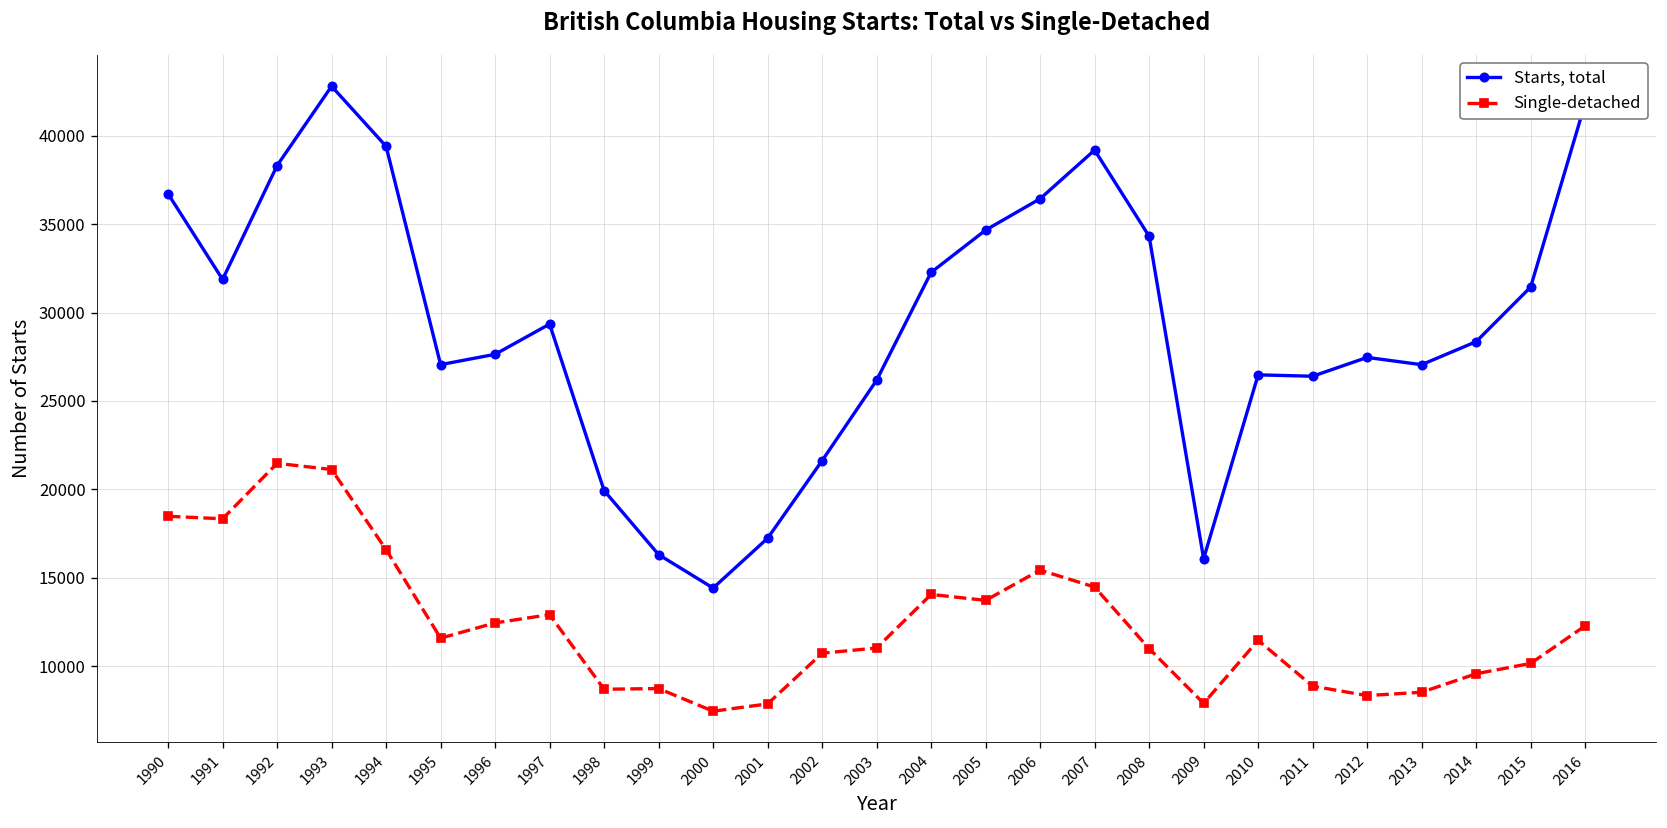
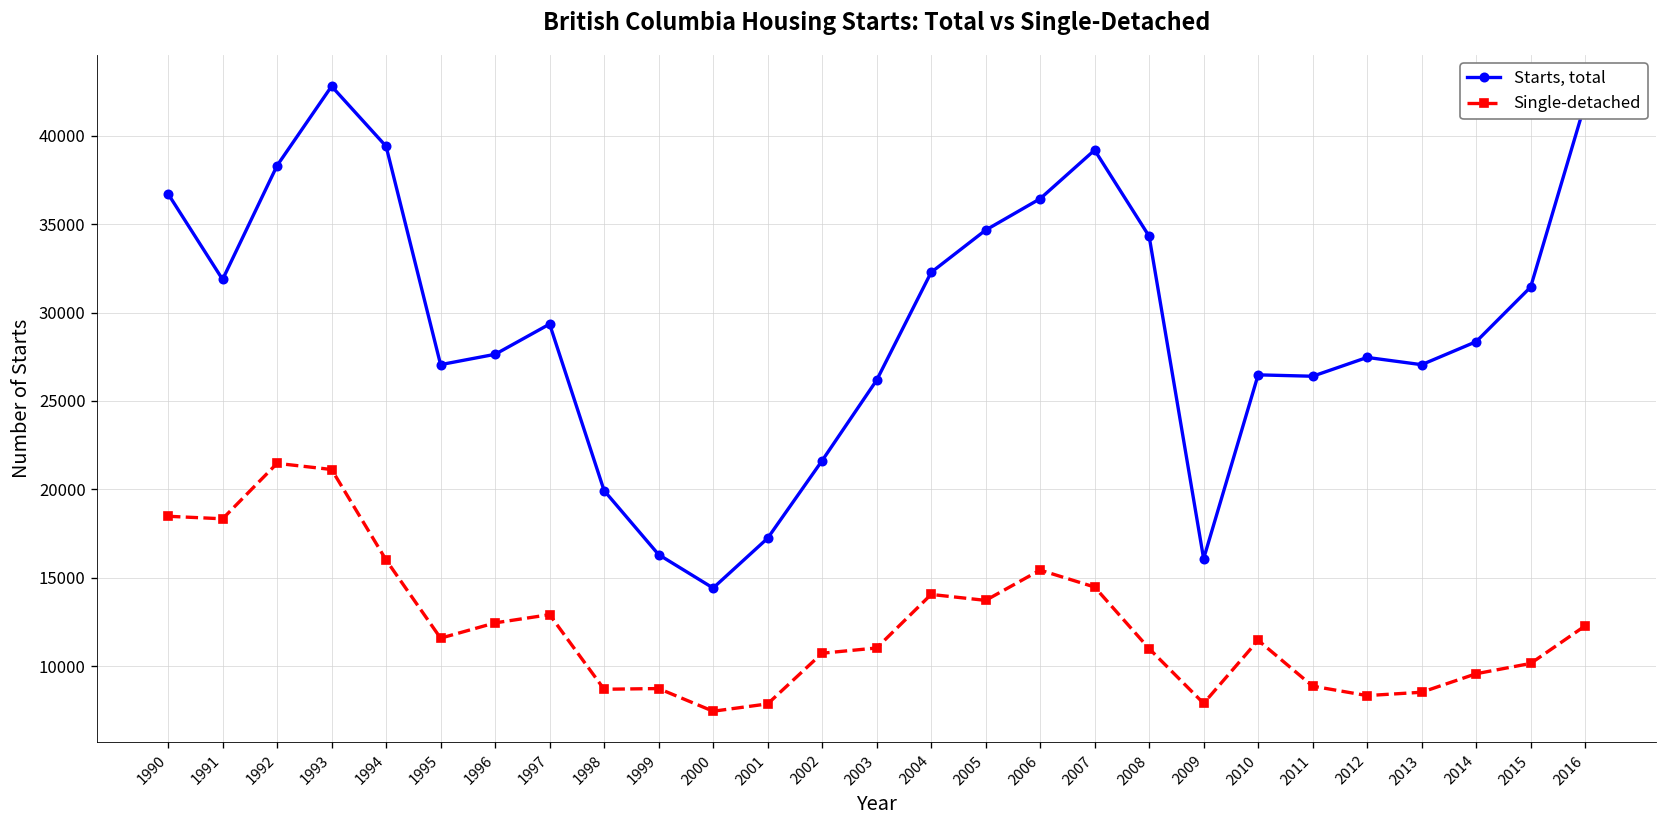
Single-detached, 1994: 16600 -> 16000
